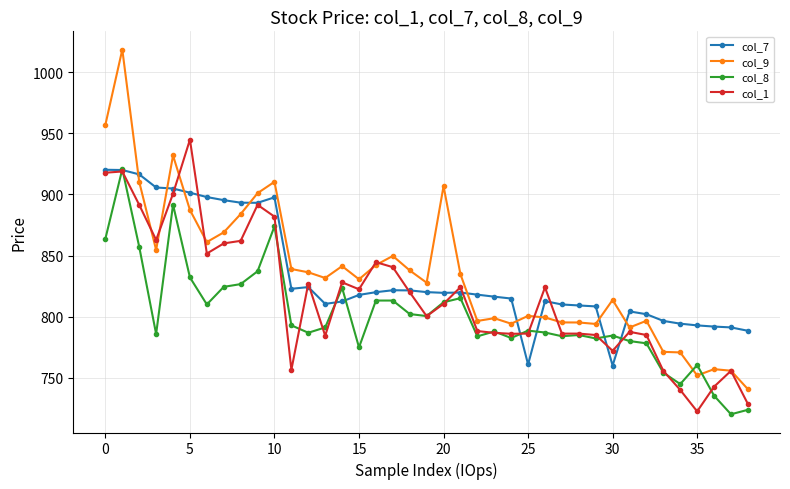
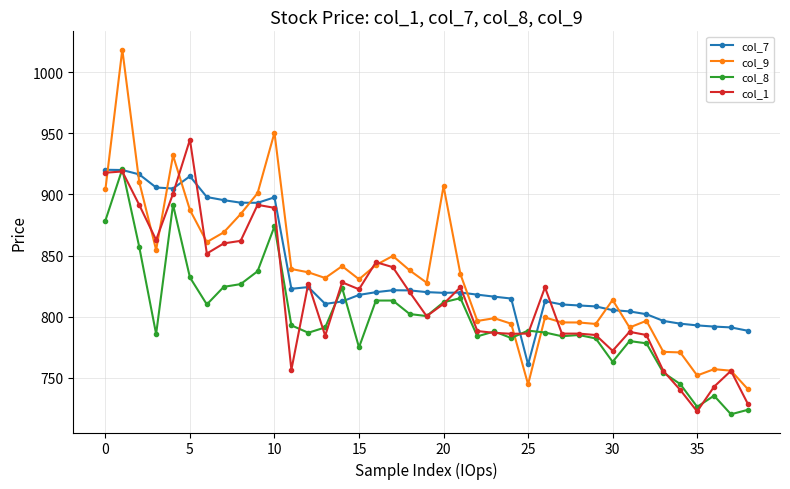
col_9, 0: 957 -> 904
col_8, 0: 864 -> 879
col_7, 5: 901 -> 915
col_9, 10: 910 -> 951
col_1, 10: 882 -> 889
col_9, 25: 801 -> 745
col_7, 30: 760 -> 805
col_8, 30: 785 -> 763
col_8, 35: 760 -> 726
